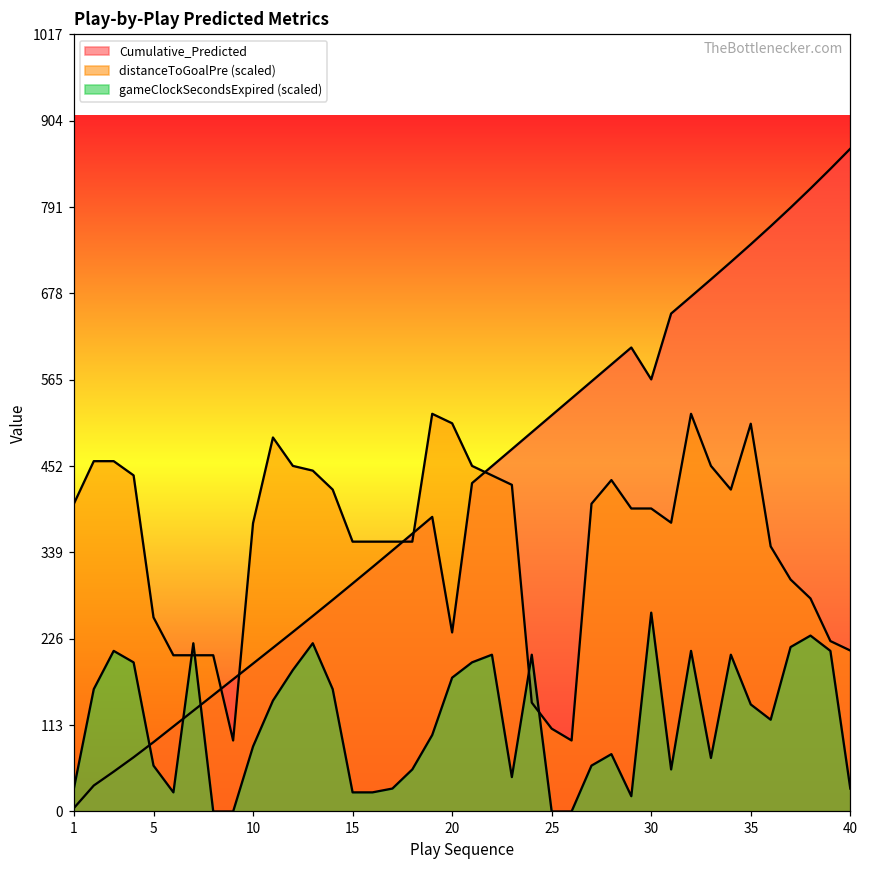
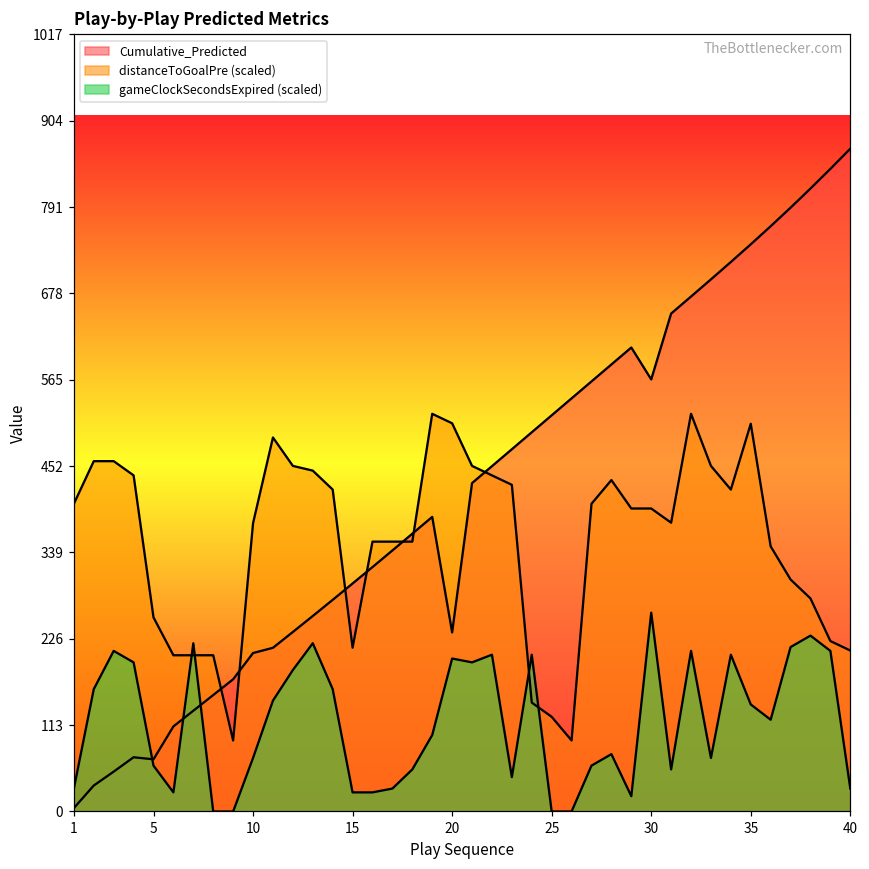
Cumulative_Predicted, 5: 90 -> 70
Cumulative_Predicted, 10: 190 -> 210
gameClockSecondsExpired (scaled), 10: 90 -> 70
distanceToGoalPre (scaled), 15: 350 -> 210
gameClockSecondsExpired (scaled), 20: 180 -> 200
distanceToGoalPre (scaled), 25: 110 -> 120
